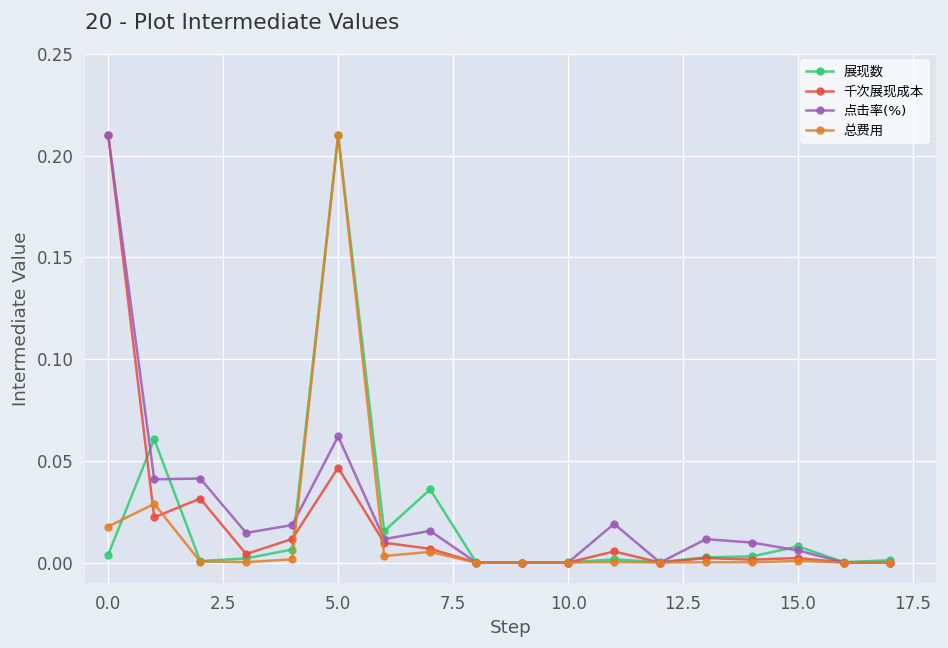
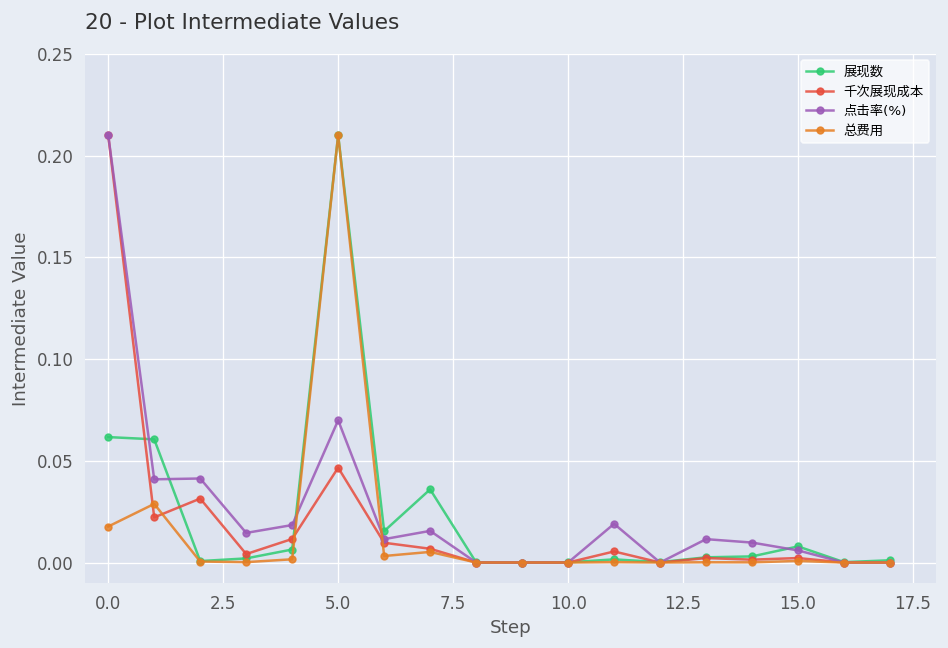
展现数, 0.0: 0.004 -> 0.062
点击率(%), 5.0: 0.062 -> 0.070
